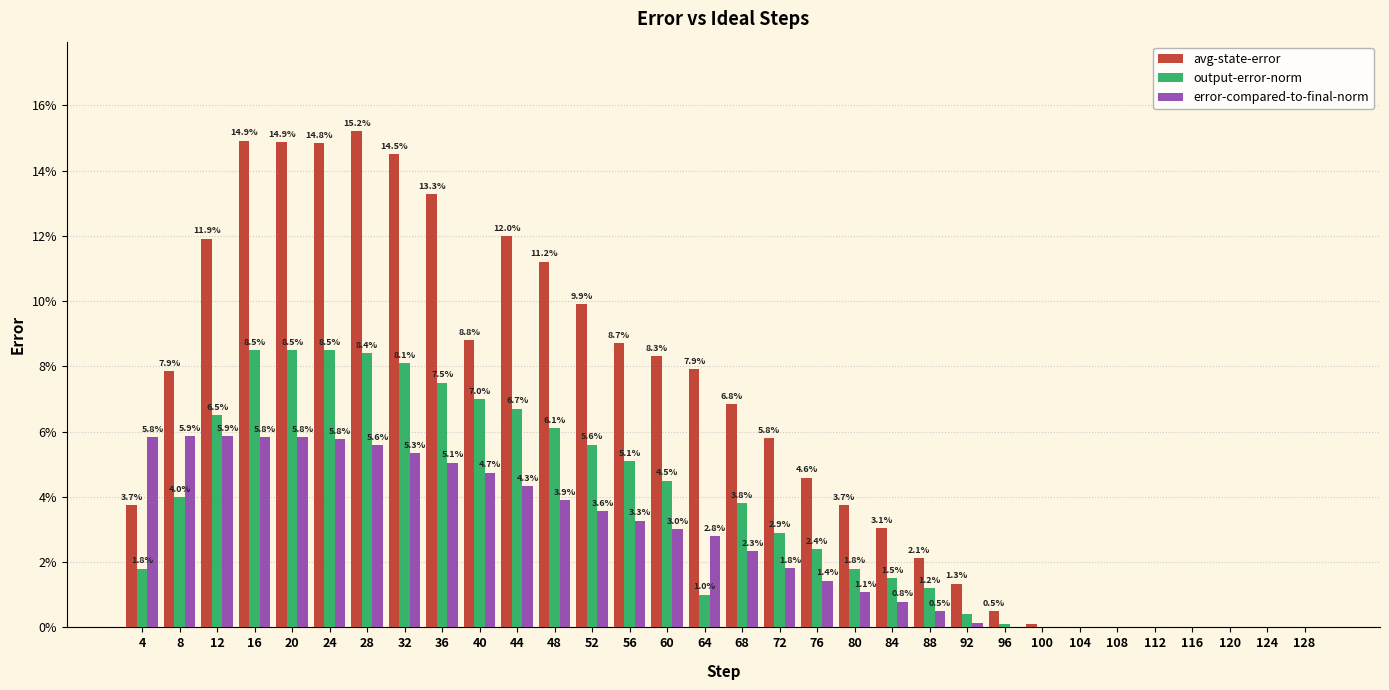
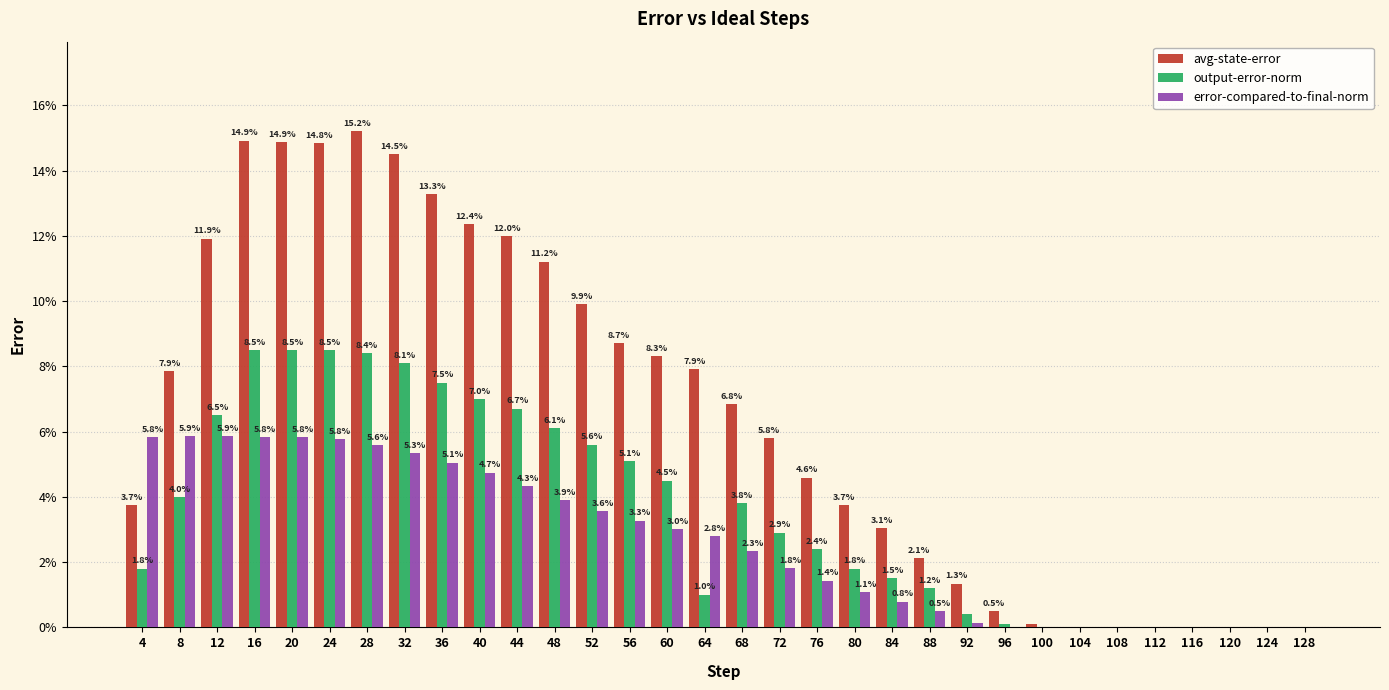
avg-state-error, 40: 8.8% -> 12.4%
